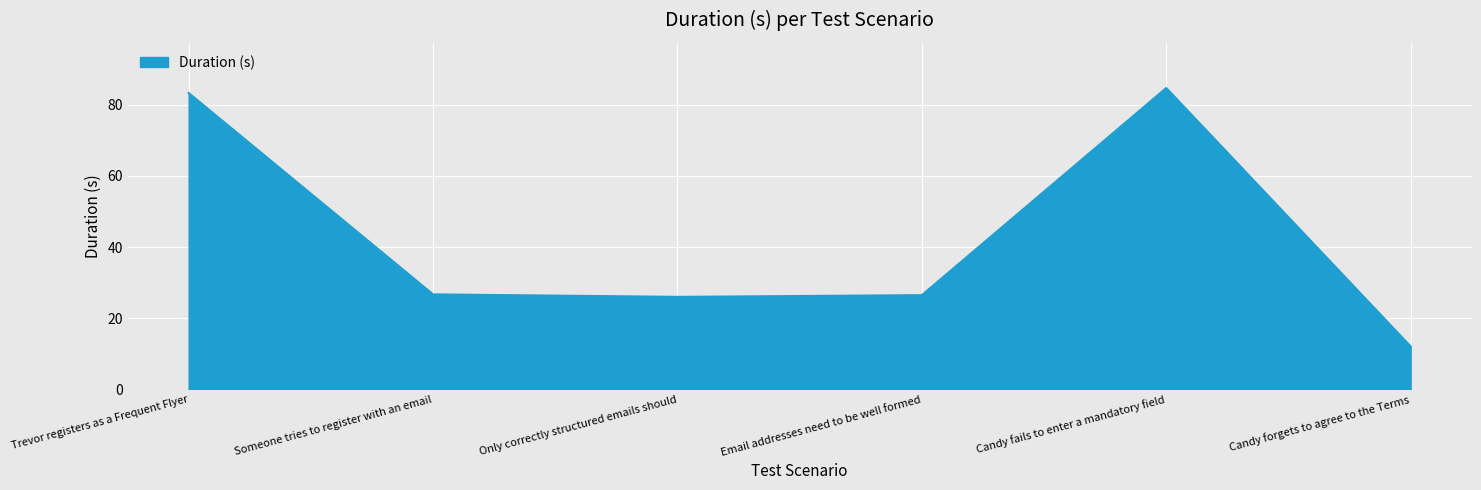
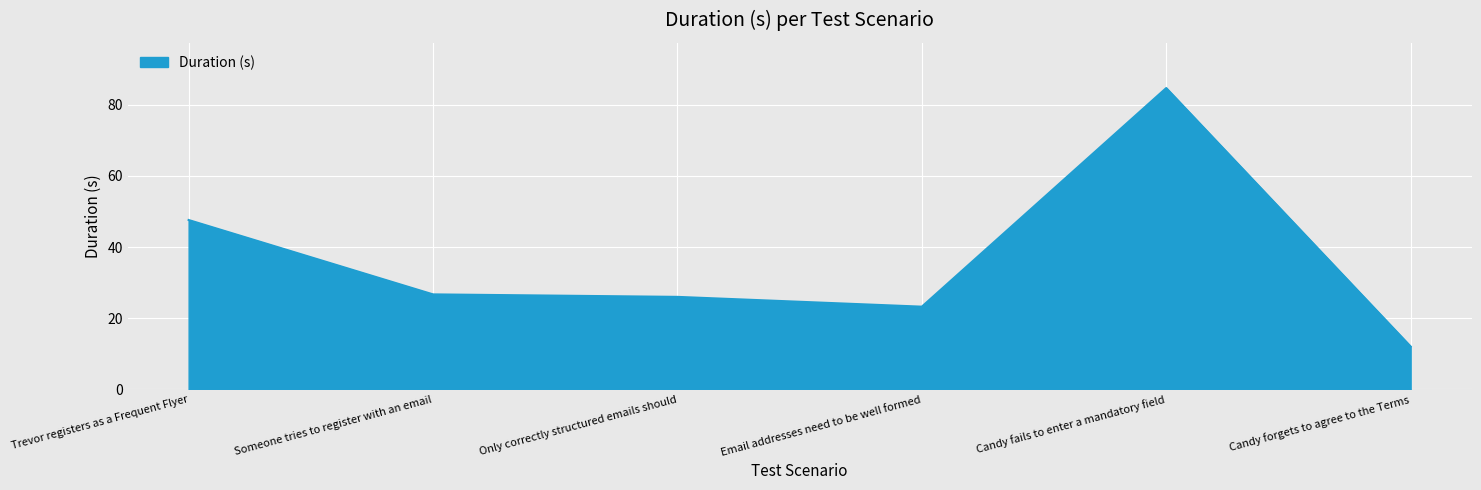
Trevor registers as a Frequent Flyer: 83 -> 48
Email addresses need to be well formed: 26 -> 23
